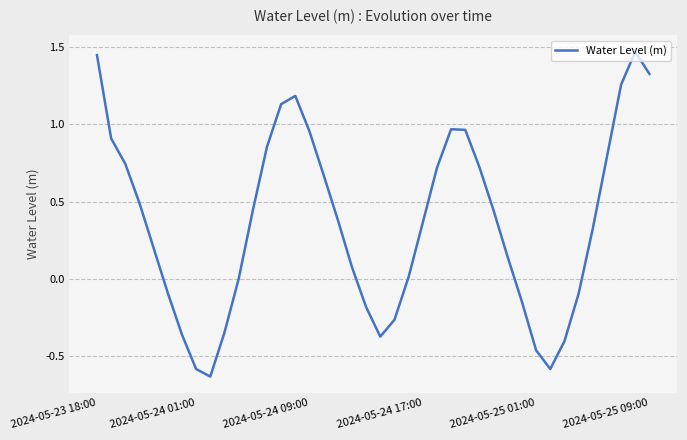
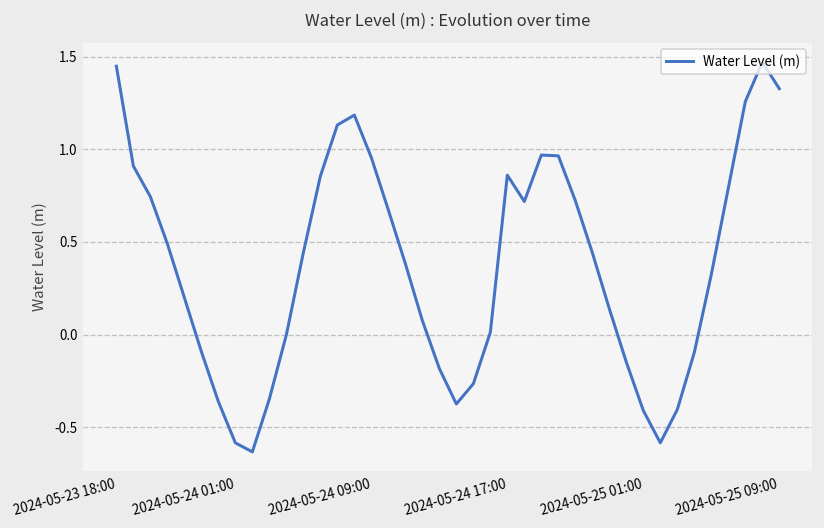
2024-05-24 17:00: 0.36 -> 0.86
2024-05-25 01:00: -0.46 -> -0.41
